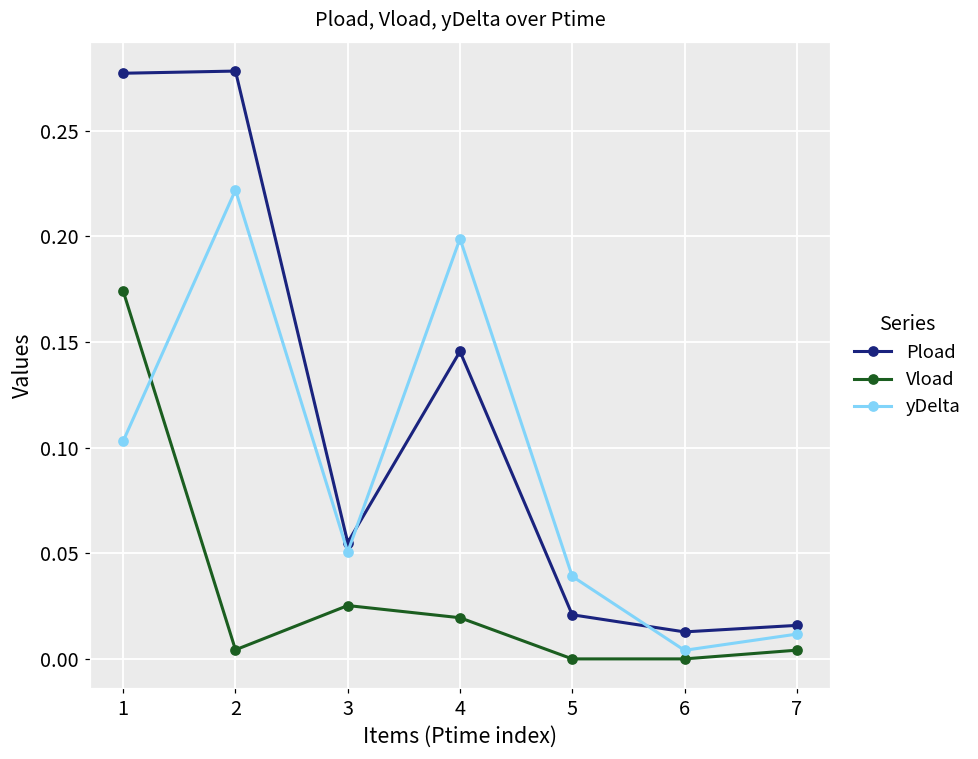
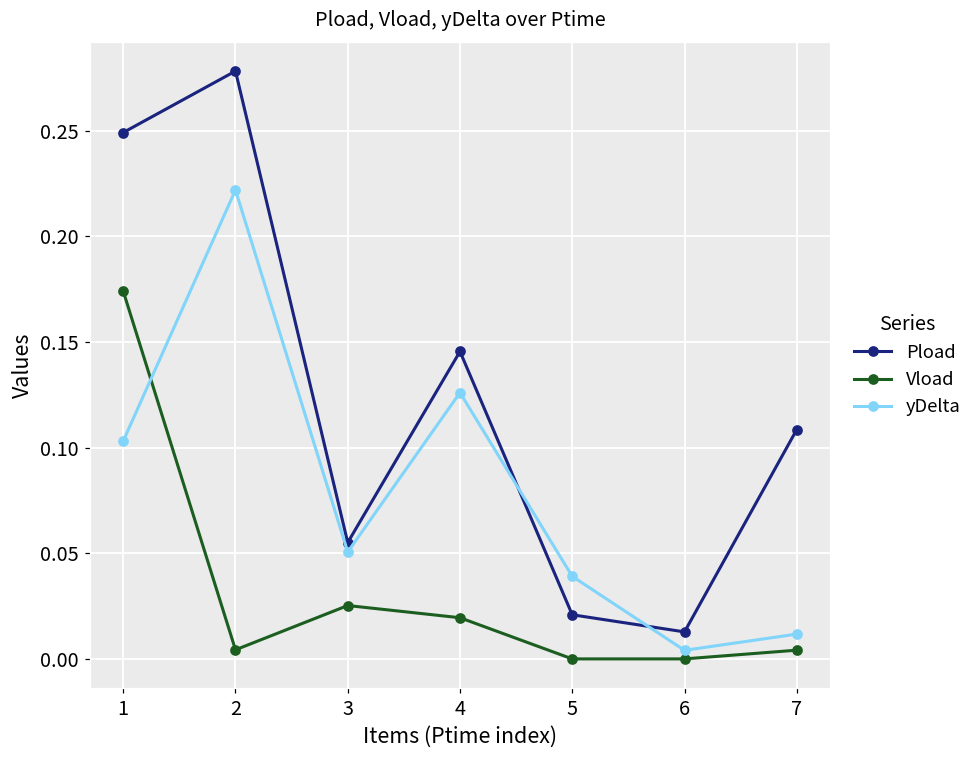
Pload, 1: 0.277 -> 0.249
yDelta, 4: 0.199 -> 0.126
Pload, 7: 0.016 -> 0.109
